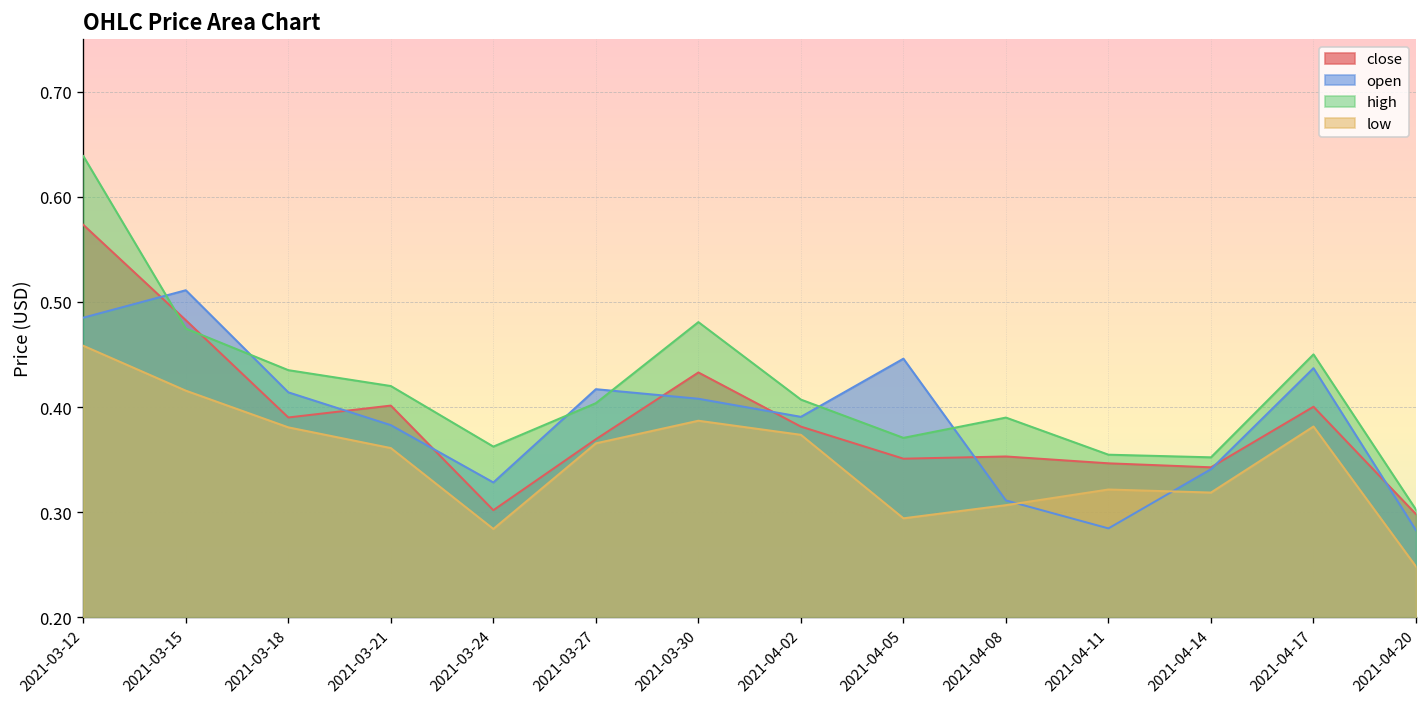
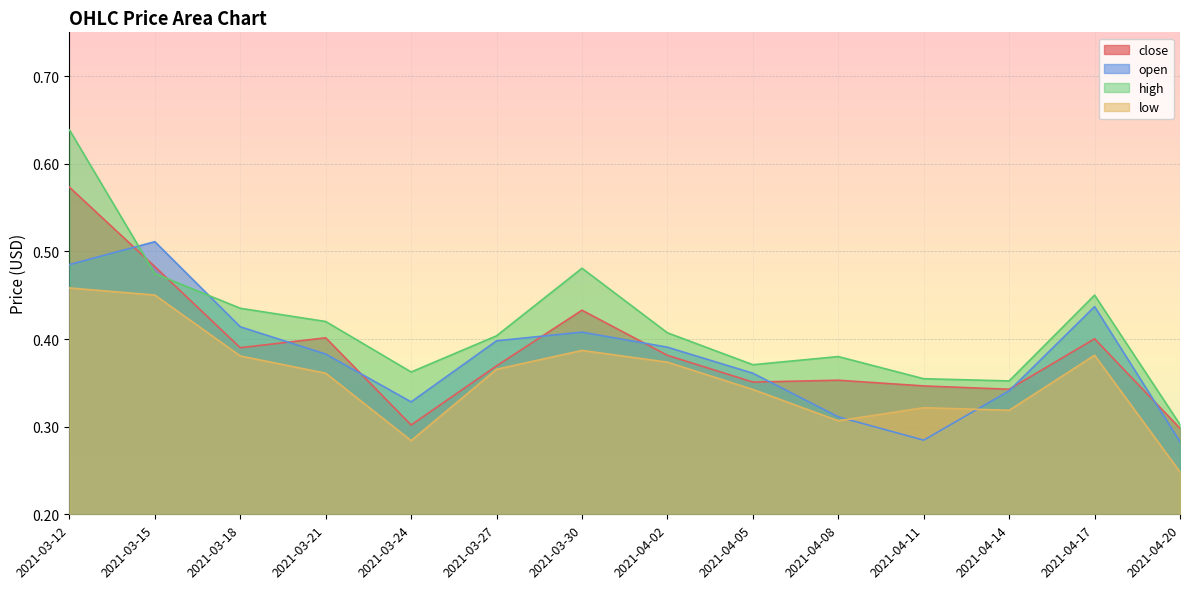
low, 2021-03-15: 0.42 -> 0.45
open, 2021-03-27: 0.42 -> 0.40
open, 2021-04-05: 0.45 -> 0.36
low, 2021-04-05: 0.29 -> 0.34
high, 2021-04-08: 0.39 -> 0.38
